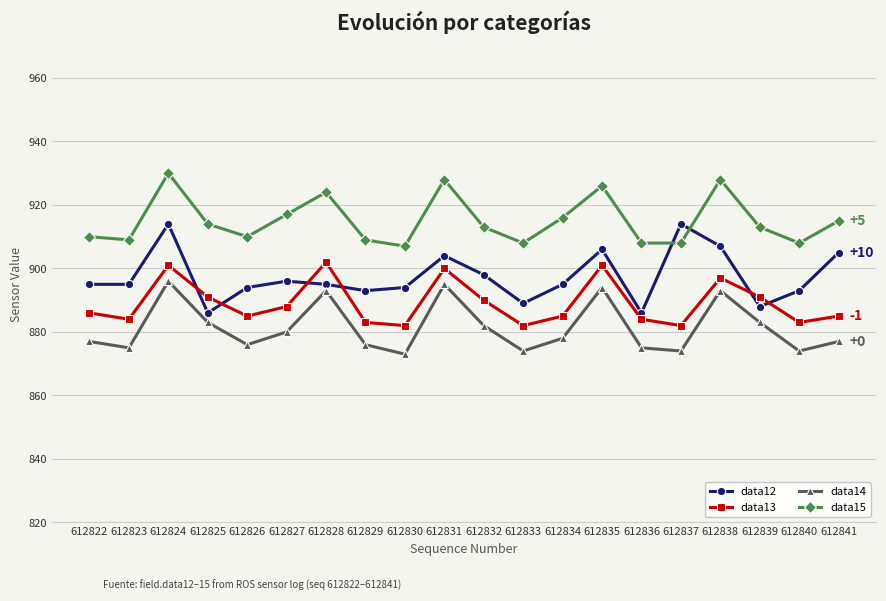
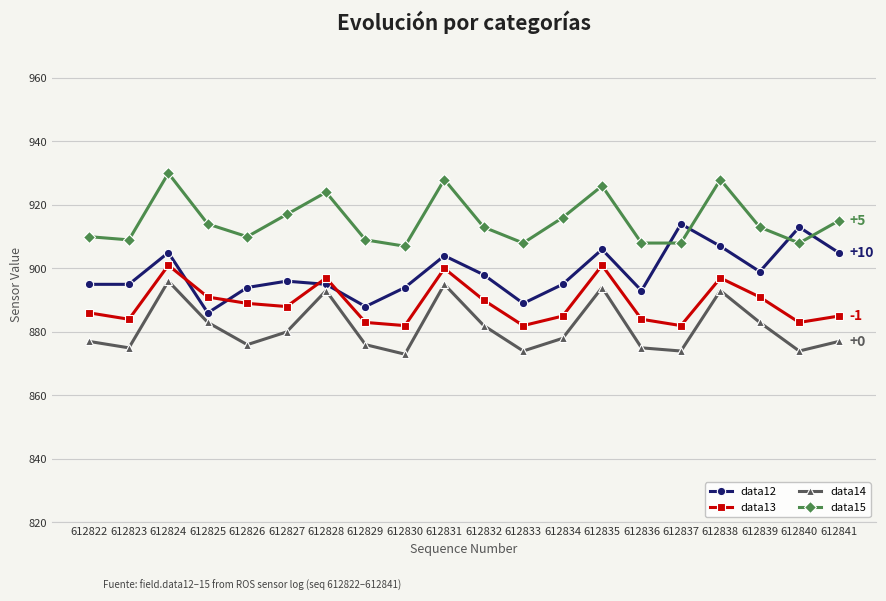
data12, 612824: 914 -> 905
data13, 612826: 885 -> 889
data13, 612828: 902 -> 897
data12, 612829: 893 -> 888
data12, 612836: 886 -> 893
data12, 612839: 888 -> 899
data12, 612840: 893 -> 913
